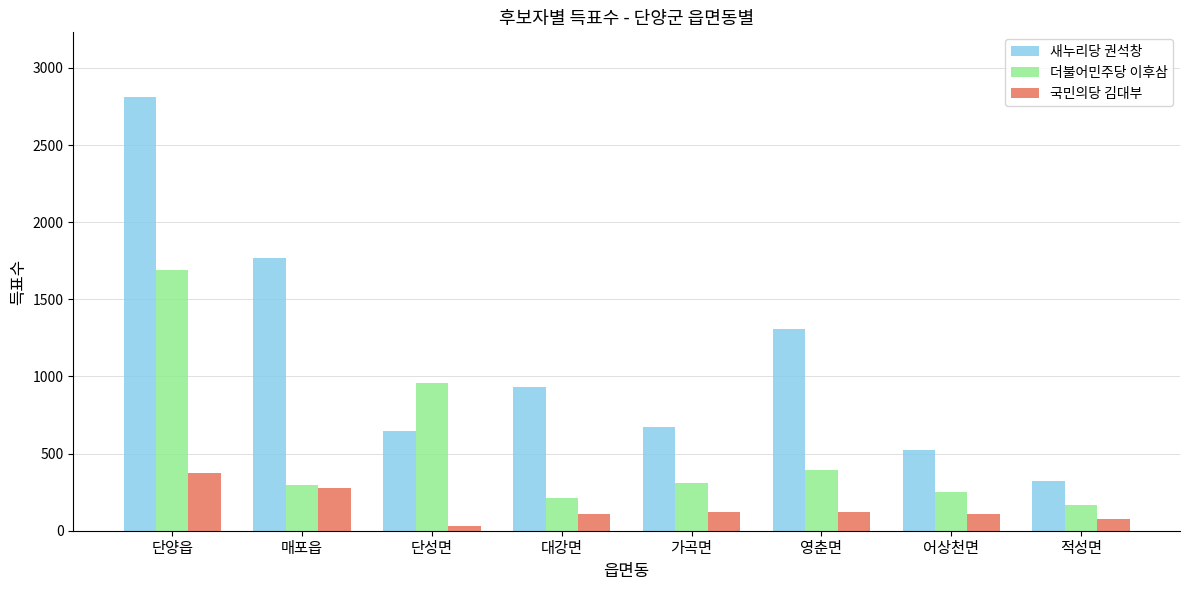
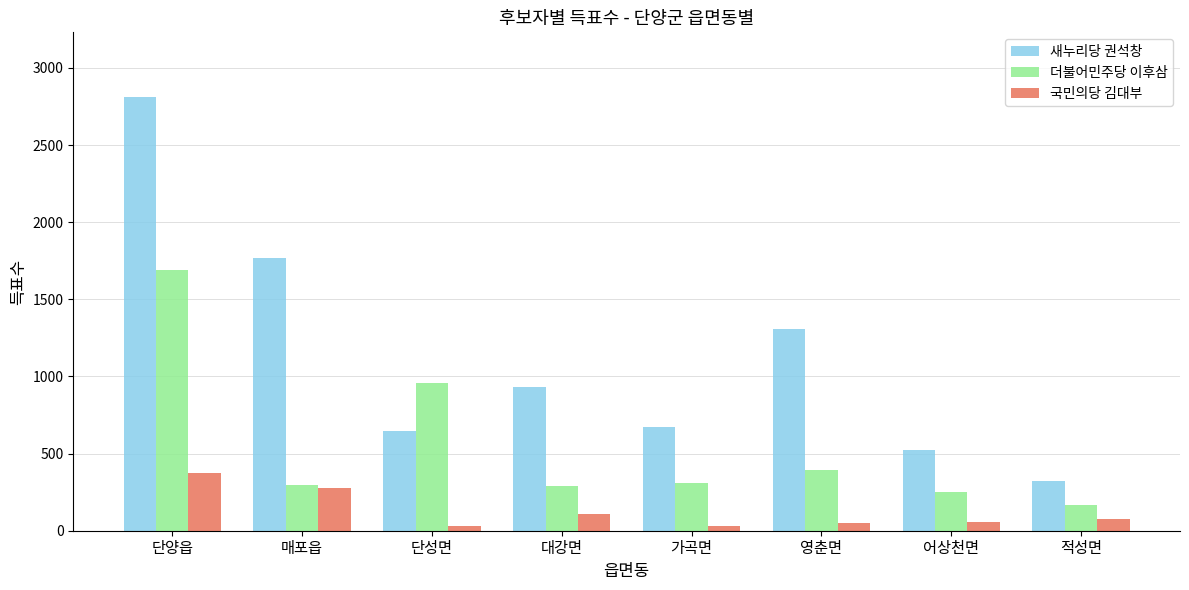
더불어민주당 이후삼, 대강면: 210 -> 290
국민의당 김대부, 가곡면: 120 -> 30
국민의당 김대부, 영춘면: 120 -> 50
국민의당 김대부, 어상천면: 110 -> 50
